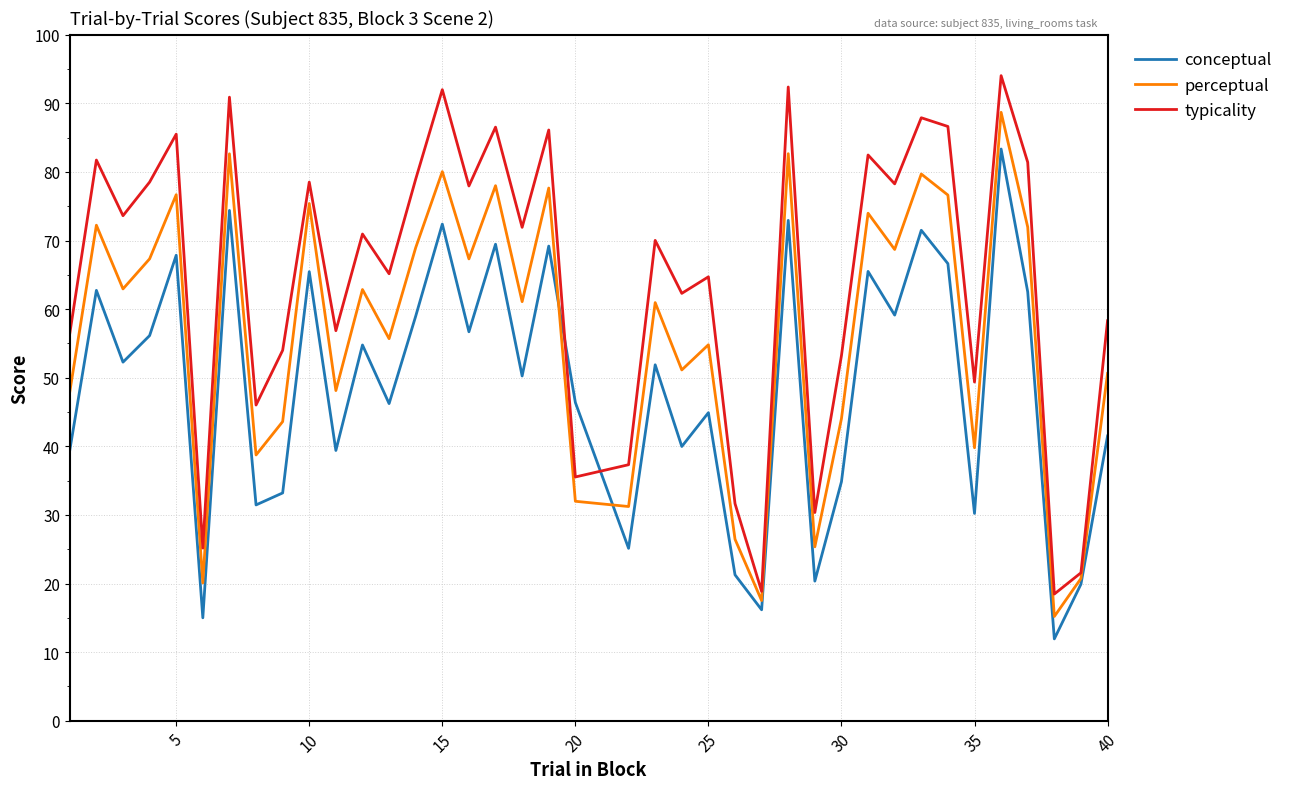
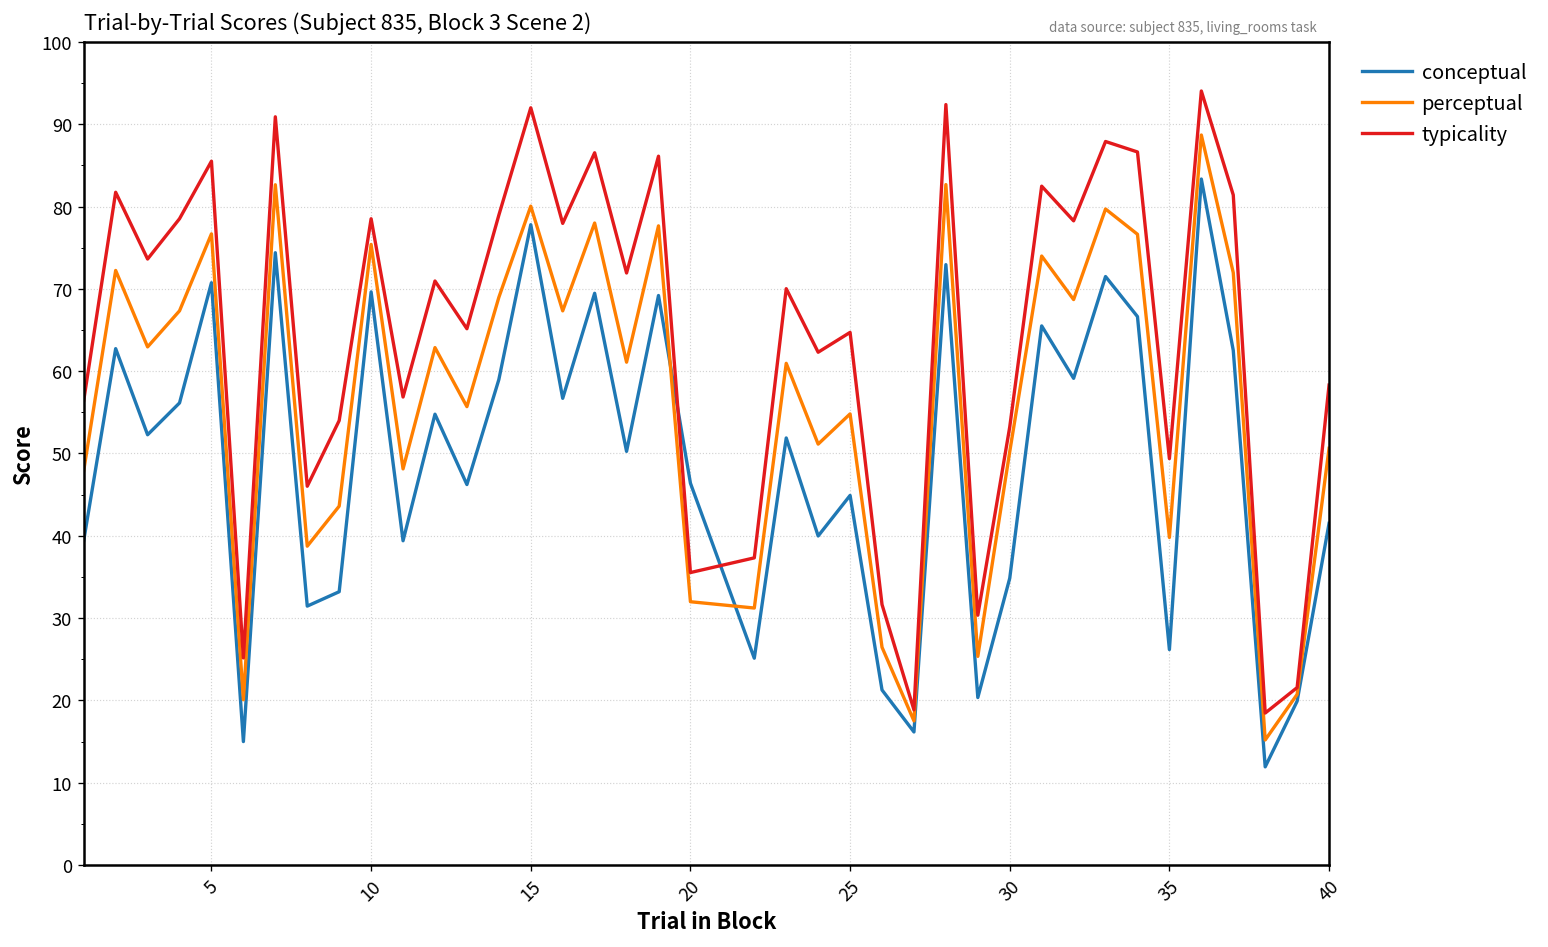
conceptual, 5: 68 -> 71
conceptual, 10: 65 -> 70
conceptual, 15: 72 -> 78
perceptual, 30: 44 -> 50
conceptual, 35: 30 -> 26
